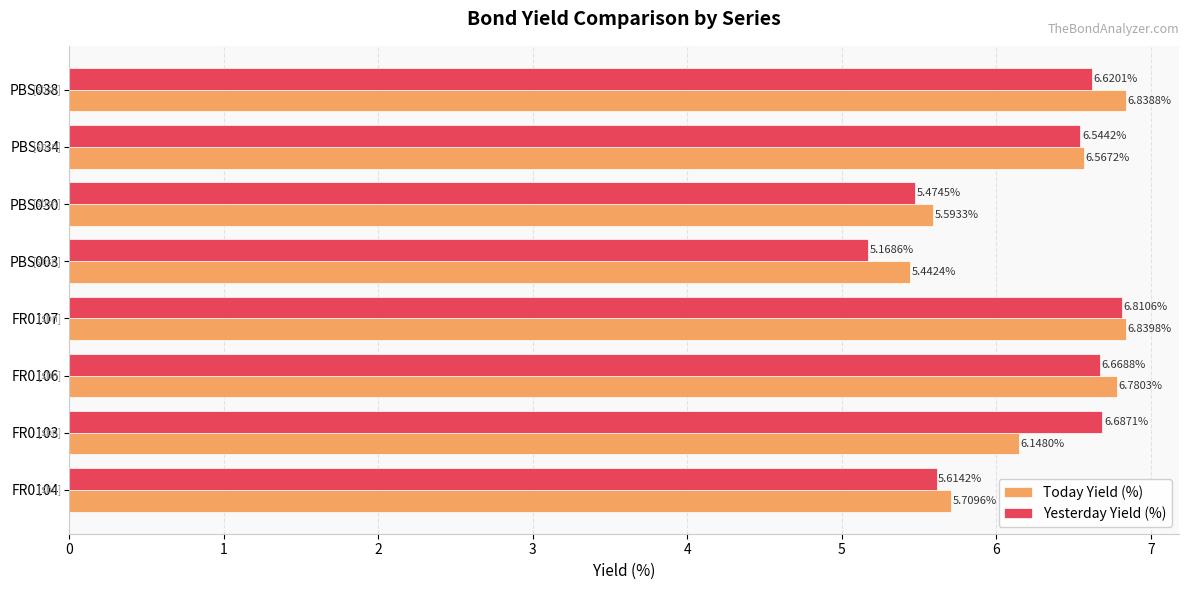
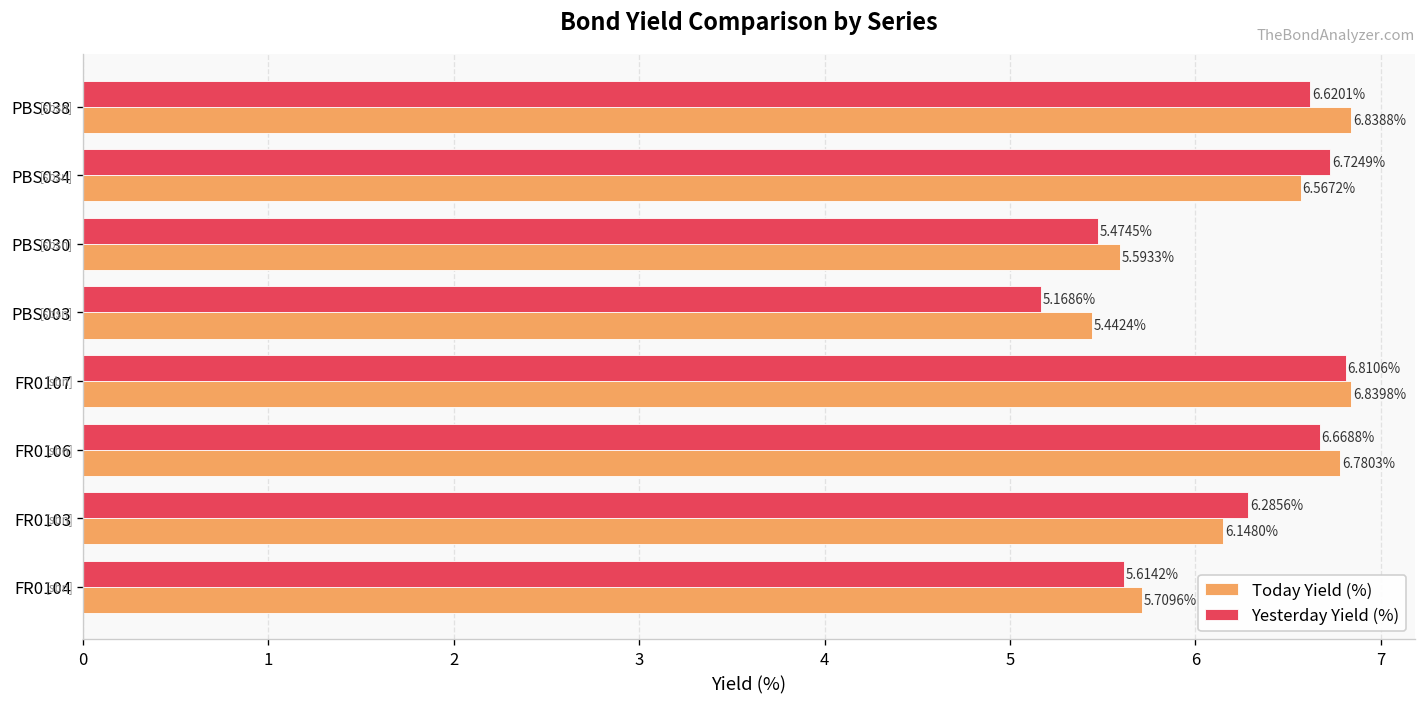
Yesterday Yield (%), PBS034: 6.5442% -> 6.7249%
Yesterday Yield (%), FR0103: 6.6871% -> 6.2856%
